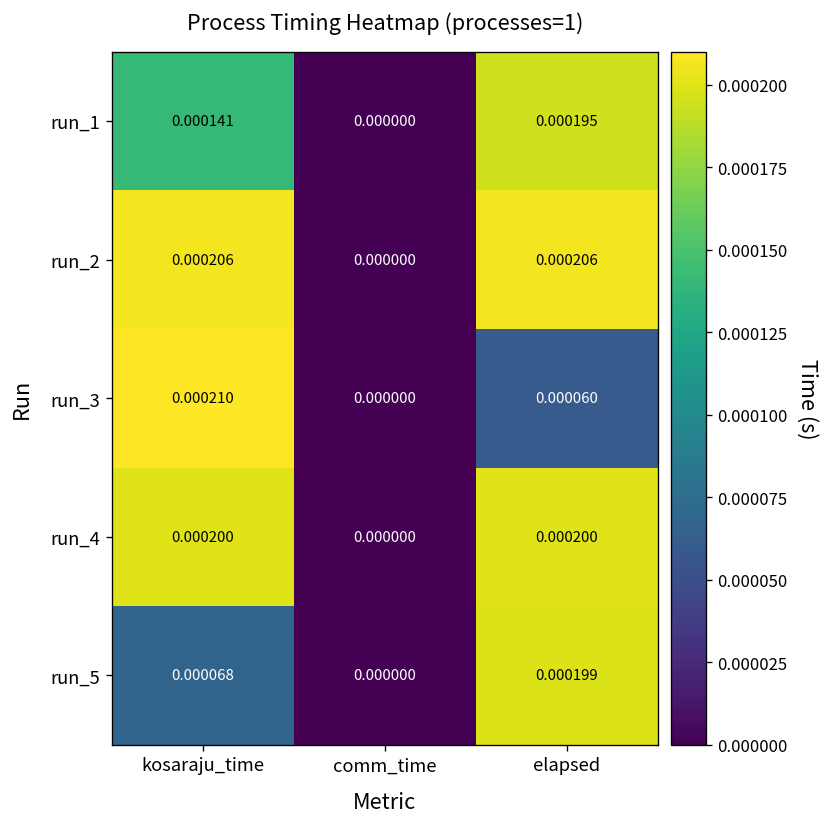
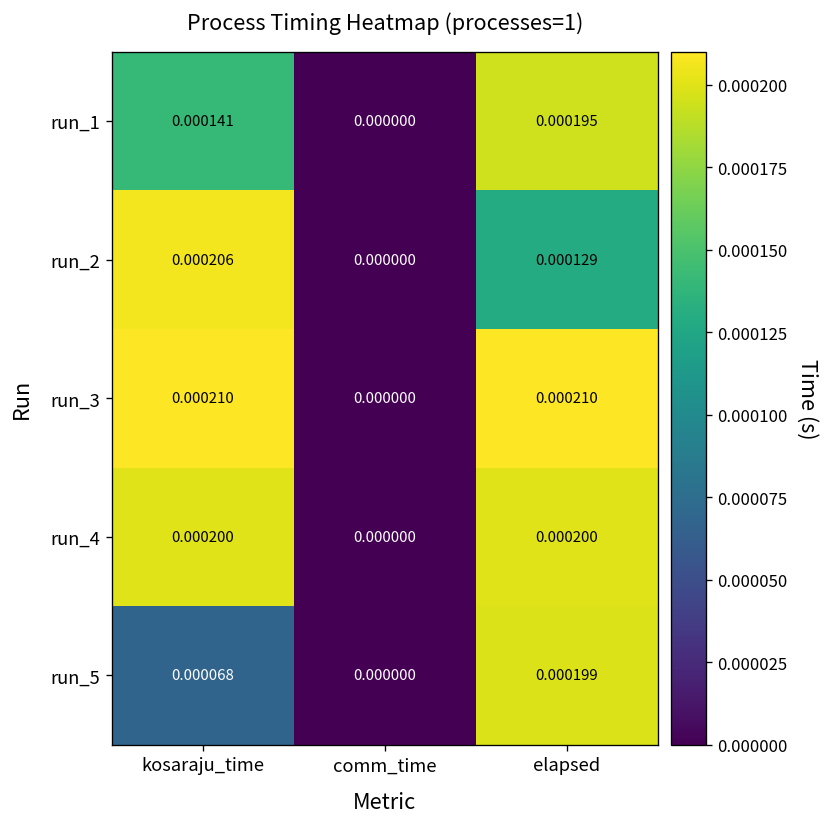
run_2, elapsed: 0.000206 -> 0.000129
run_3, elapsed: 0.000060 -> 0.000210
